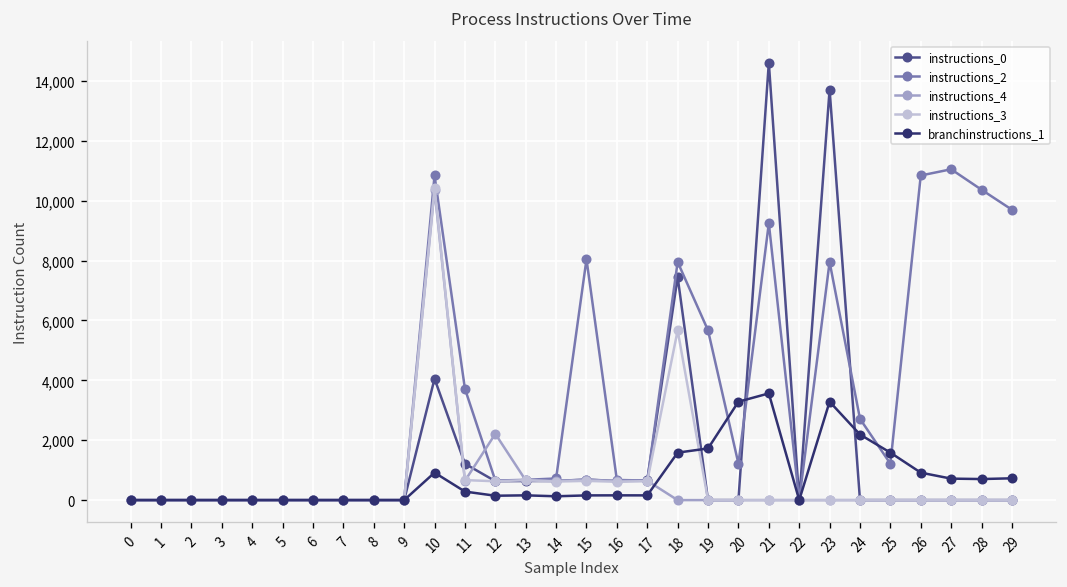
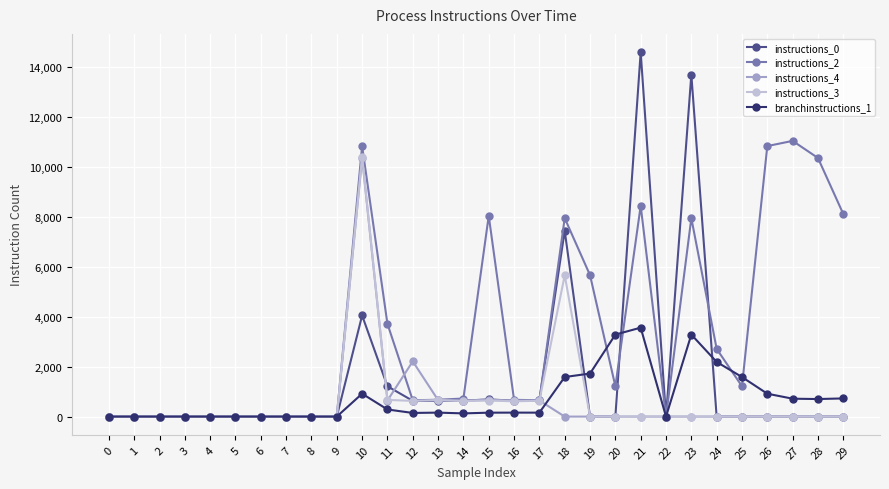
instructions_2, 21: 9,200 -> 8,400
instructions_2, 29: 9,700 -> 8,100
